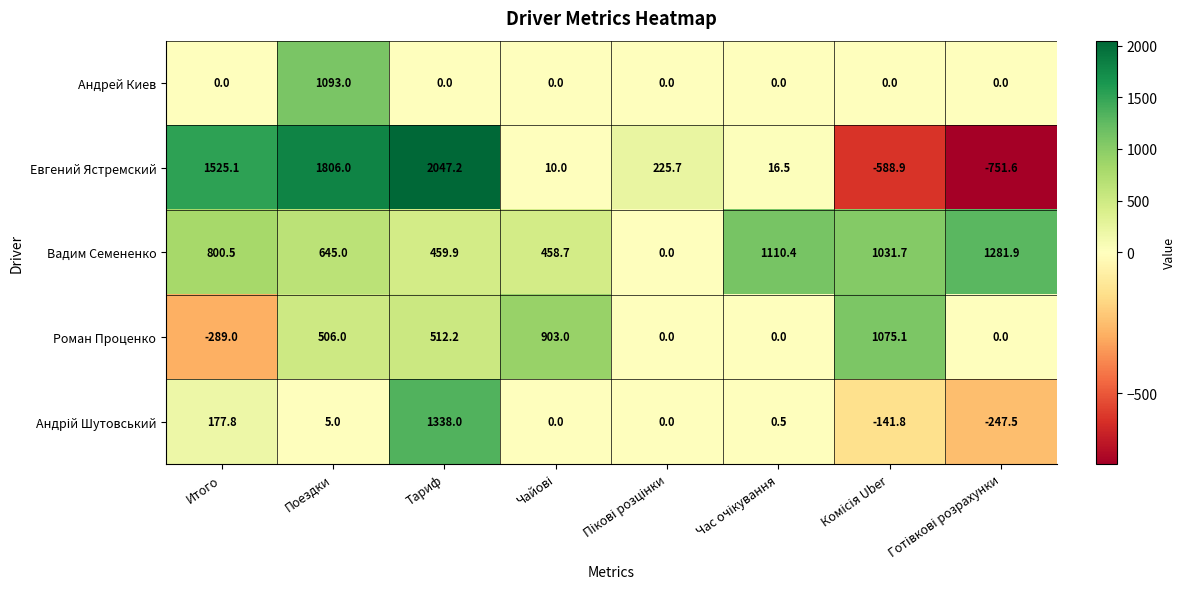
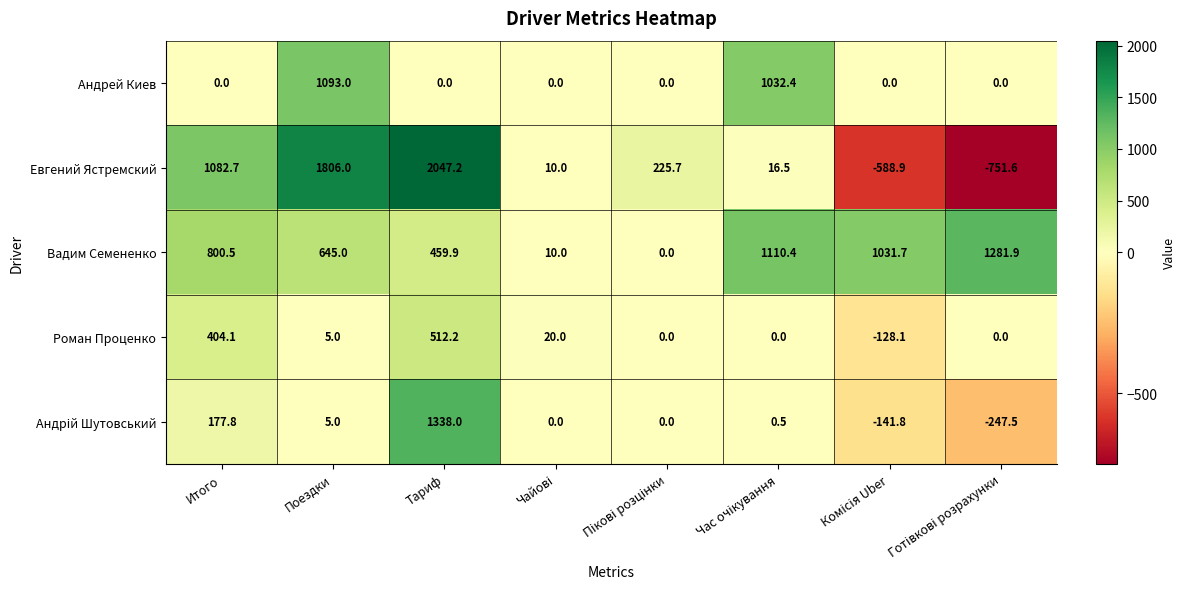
Андрей Киев, Час очікування: 0.0 -> 1032.4
Евгений Ястремский, Итого: 1525.1 -> 1082.7
Вадим Семененко, Чайові: 458.7 -> 10.0
Роман Проценко, Итого: -289.0 -> 404.1
Роман Проценко, Поездки: 506.0 -> 5.0
Роман Проценко, Чайові: 903.0 -> 20.0
Роман Проценко, Комісія Uber: 1075.1 -> -128.1
